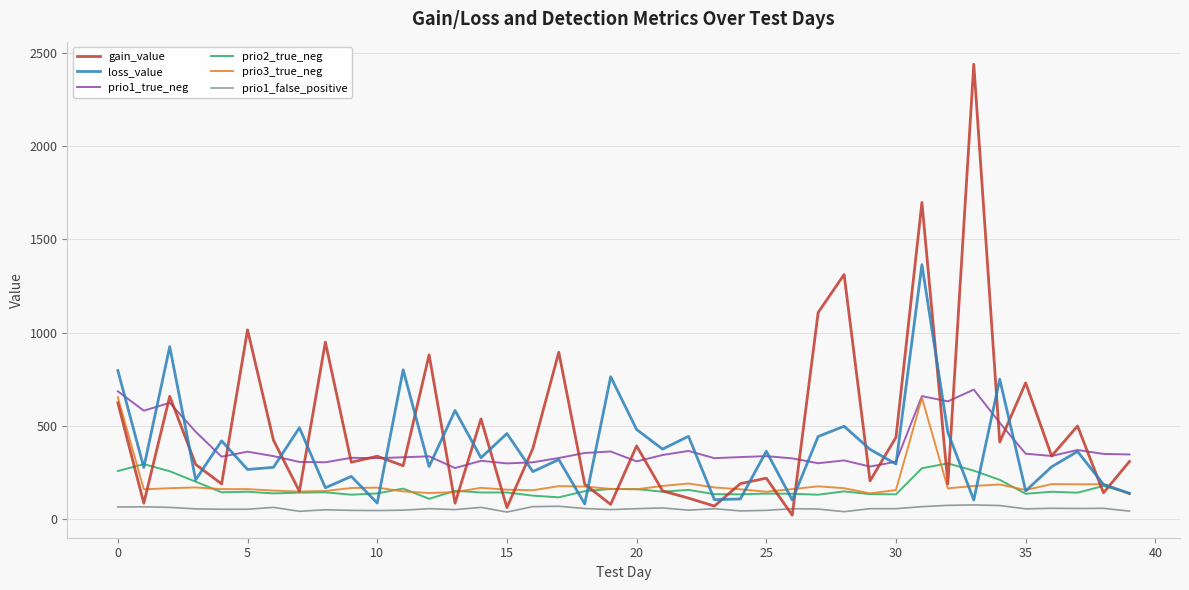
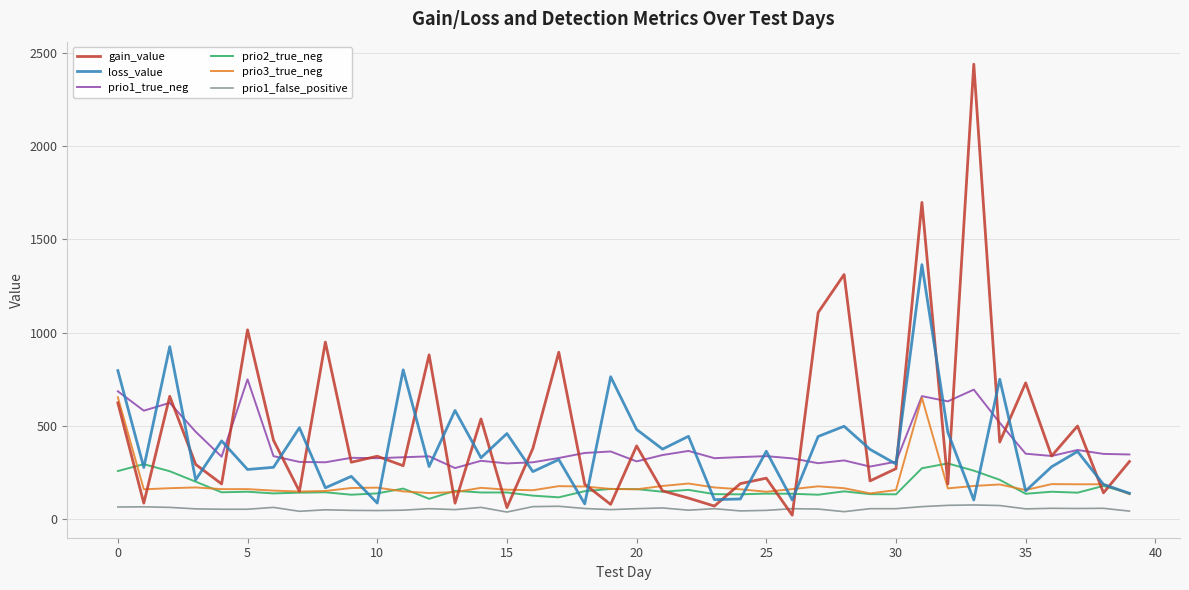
prio1_true_neg, 5: 360 -> 750
gain_value, 30: 440 -> 270
